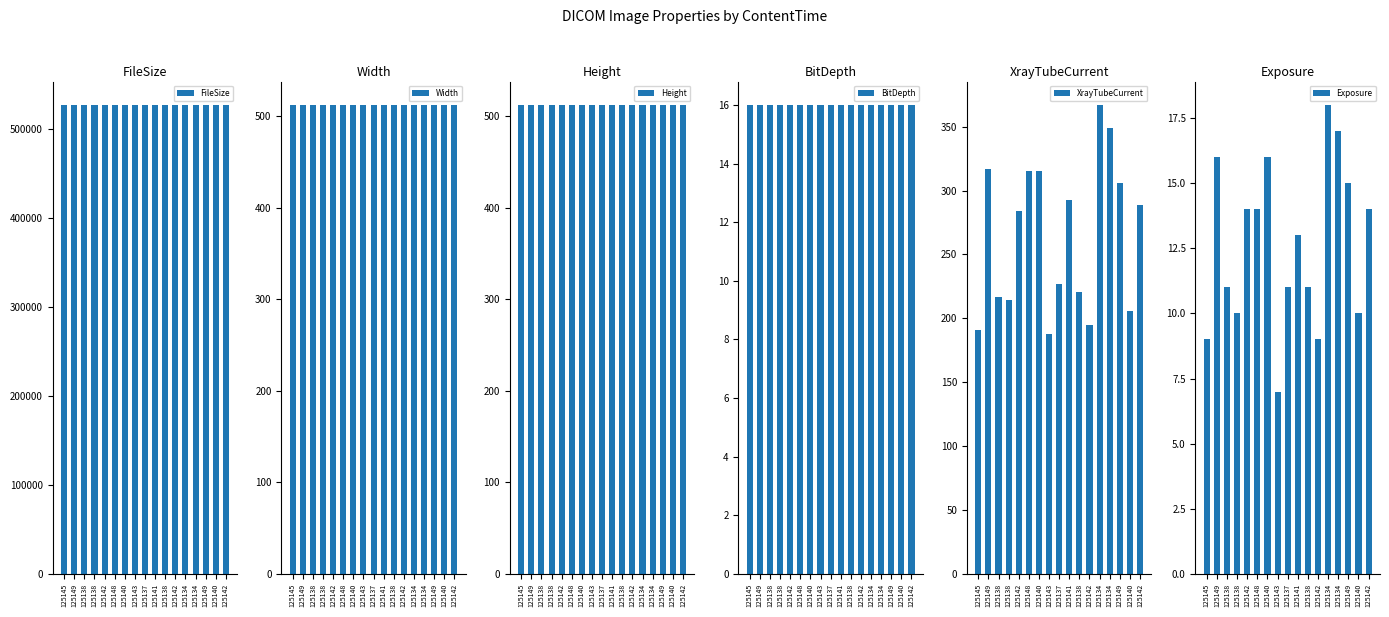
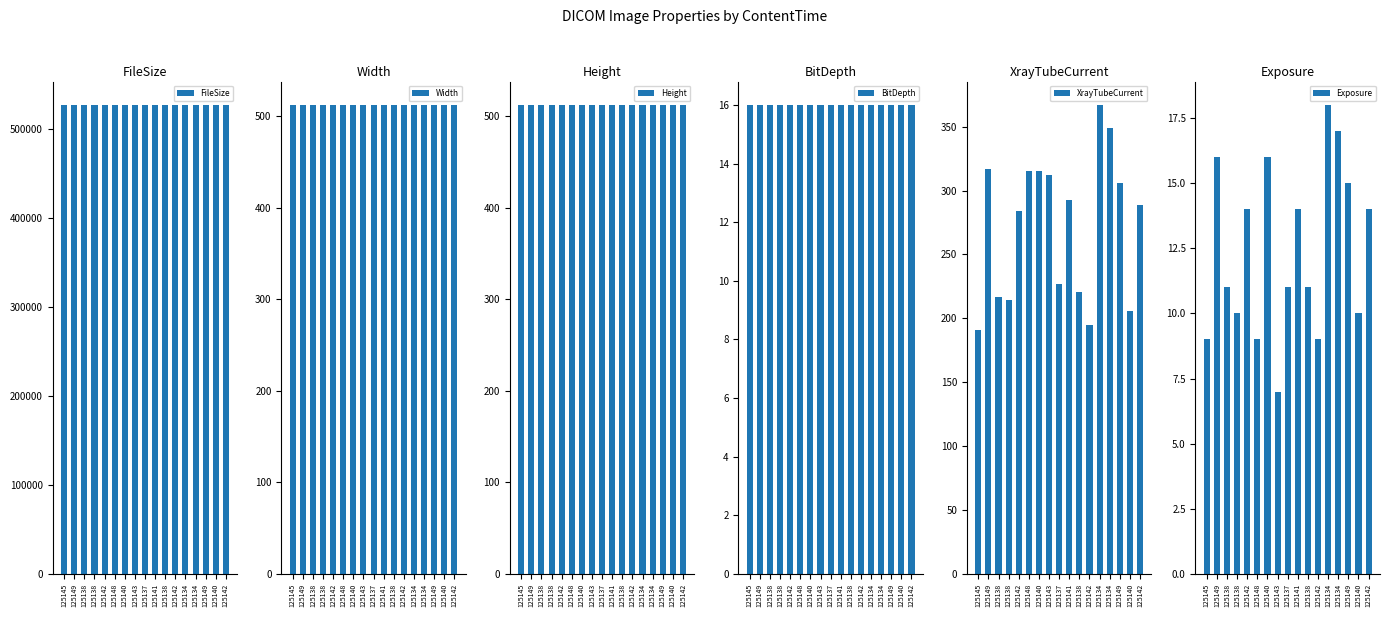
XrayTubeCurrent, 125143: 188 -> 312
Exposure, 125148: 14 -> 9
Exposure, 125141: 13 -> 14
